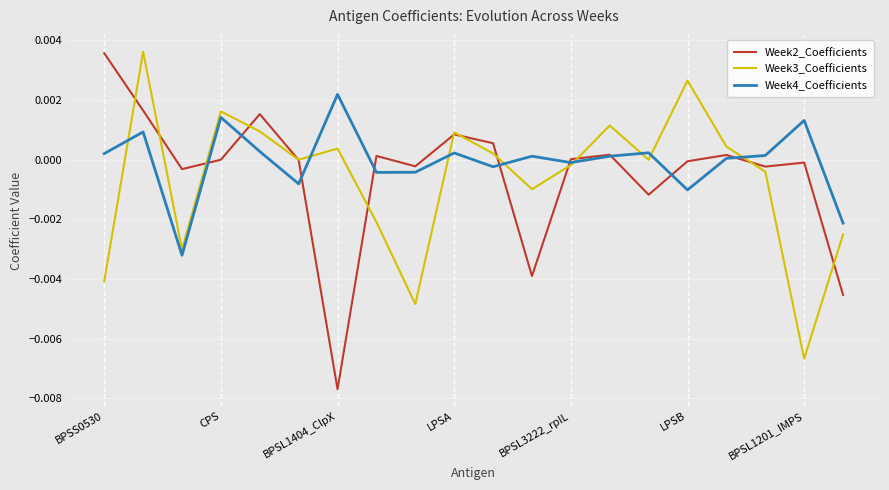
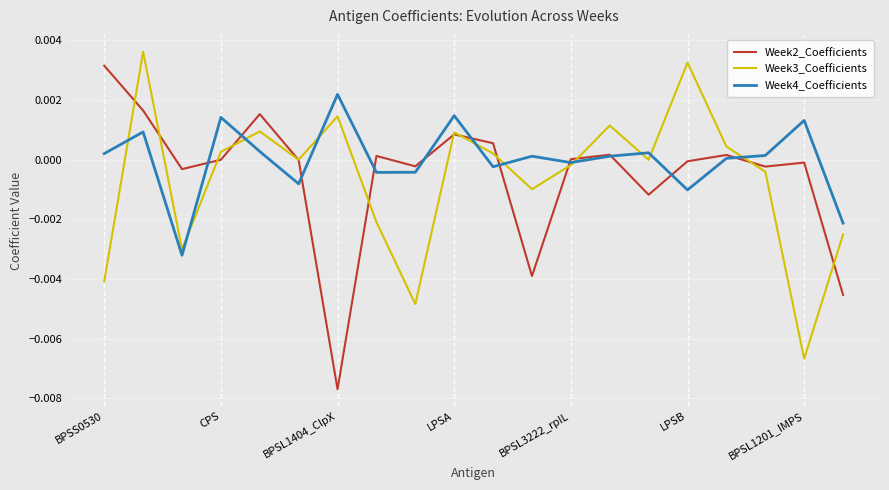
Week2_Coefficients, BPSS0530: 0.0036 -> 0.0032
Week3_Coefficients, CPS: 0.0016 -> 0.0003
Week3_Coefficients, BPSL1404_ClpX: 0.0004 -> 0.0015
Week4_Coefficients, LPSA: 0.0002 -> 0.0015
Week3_Coefficients, LPSB: 0.0027 -> 0.0033
